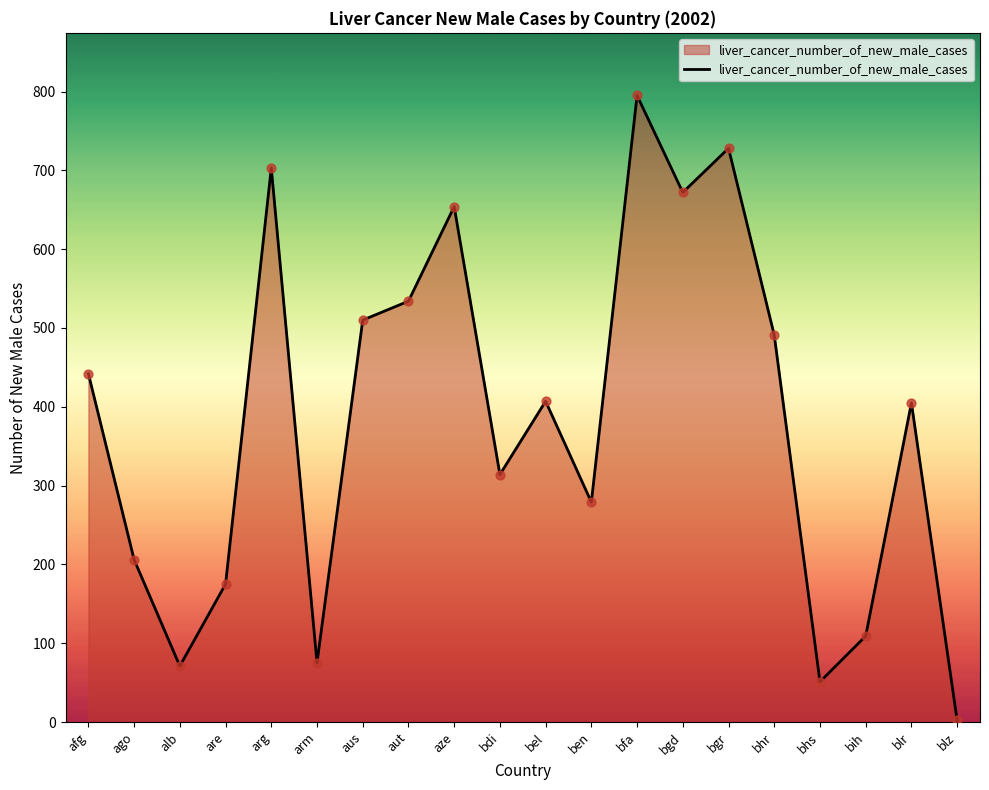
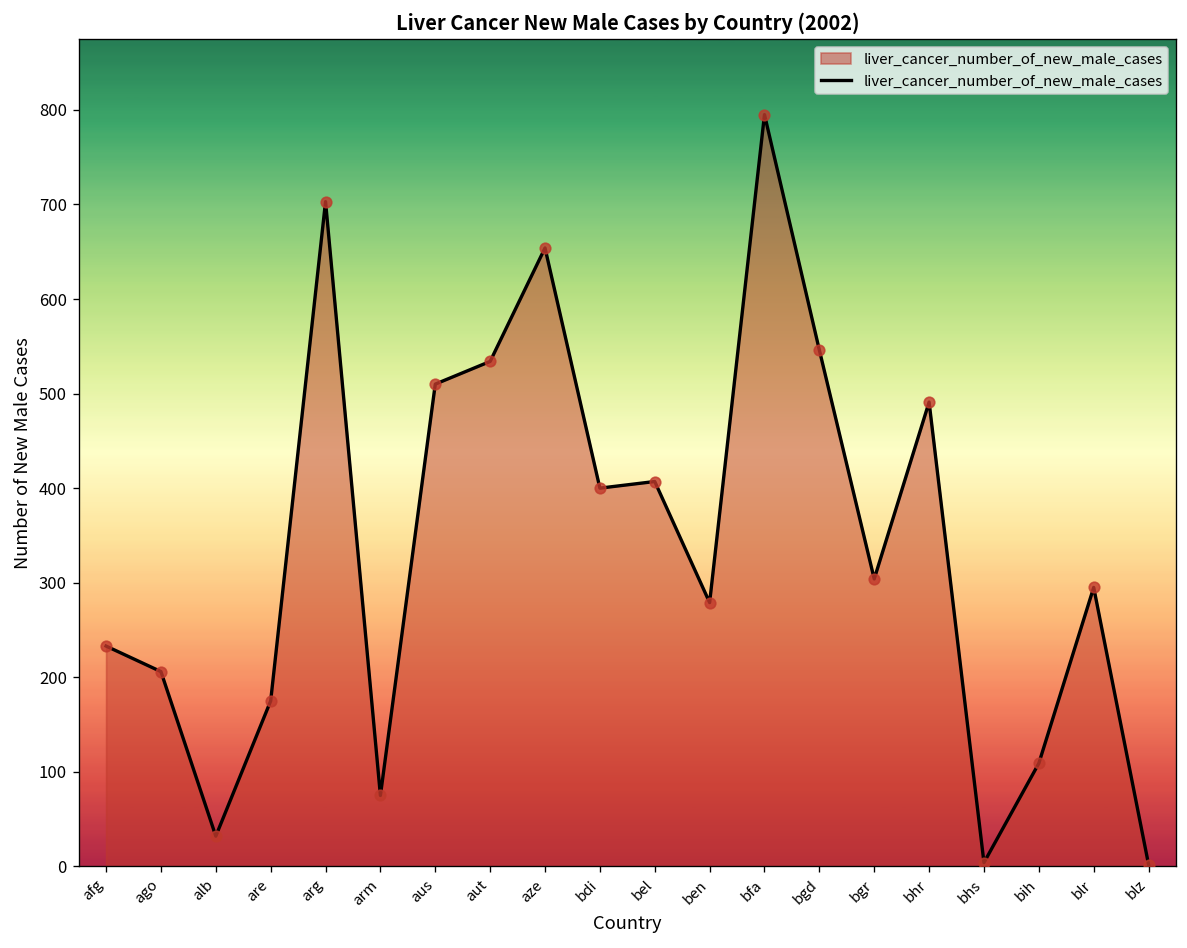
afg: 440 -> 230
alb: 70 -> 30
bdi: 310 -> 400
bgd: 670 -> 550
bgr: 730 -> 300
bhs: 50 -> 0
blr: 410 -> 300
